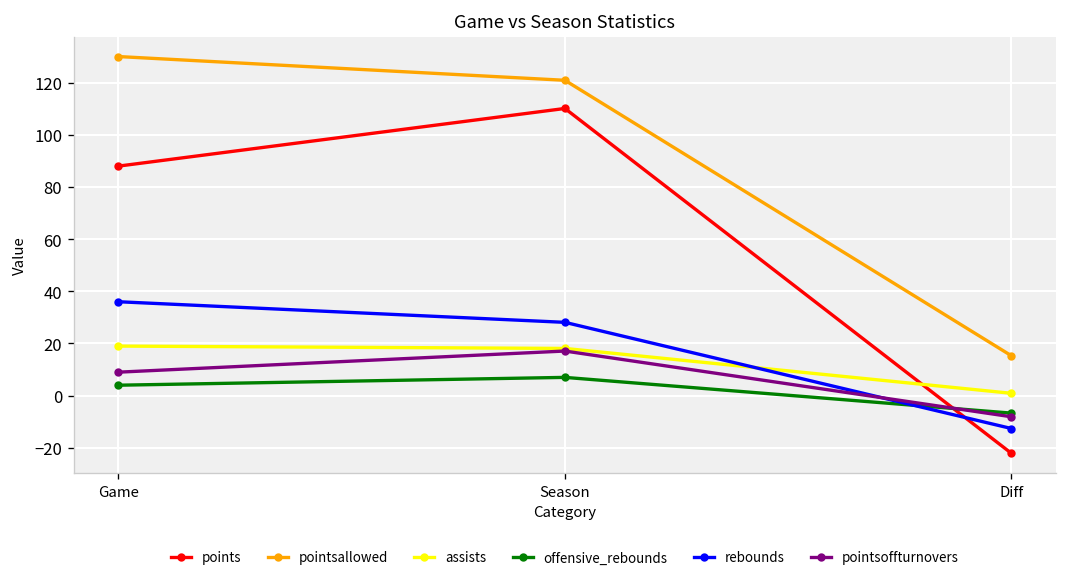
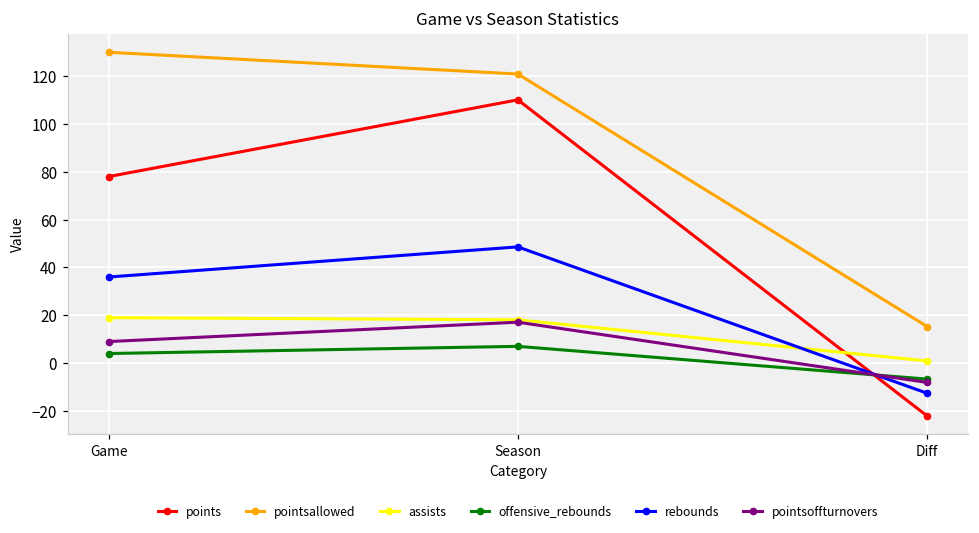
points, Game: 88 -> 78
rebounds, Season: 28 -> 49
